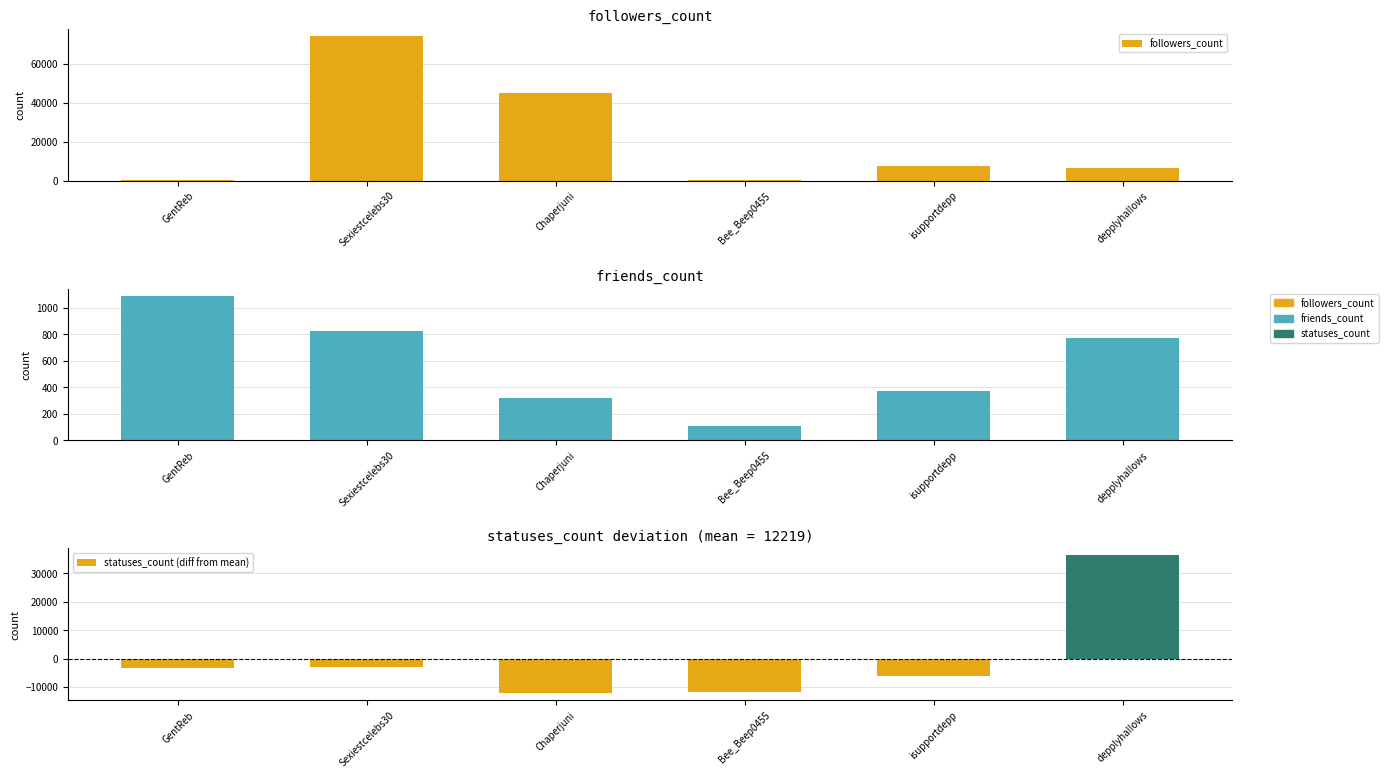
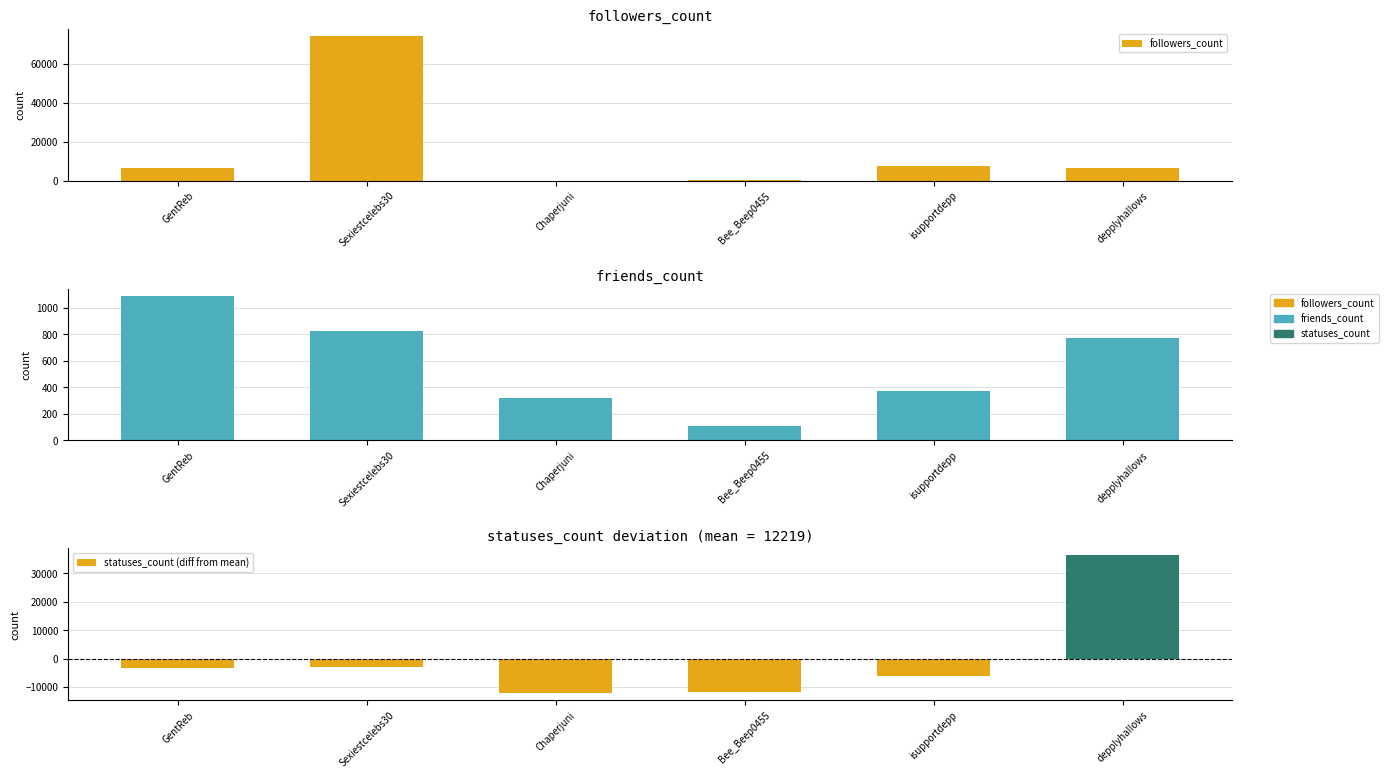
followers_count, GentReb: 0 -> 6000
followers_count, Chaperjuni: 45000 -> 0
